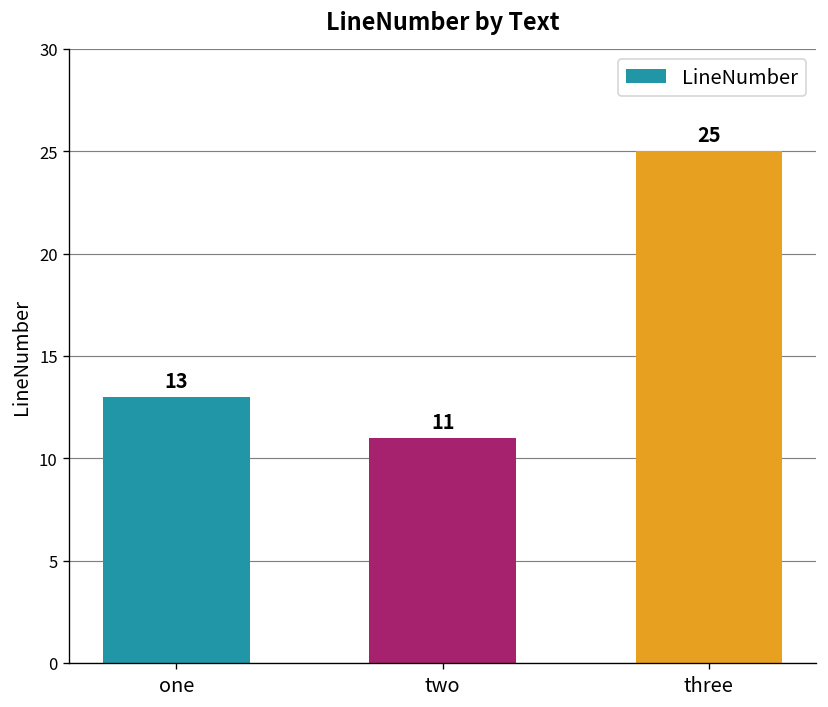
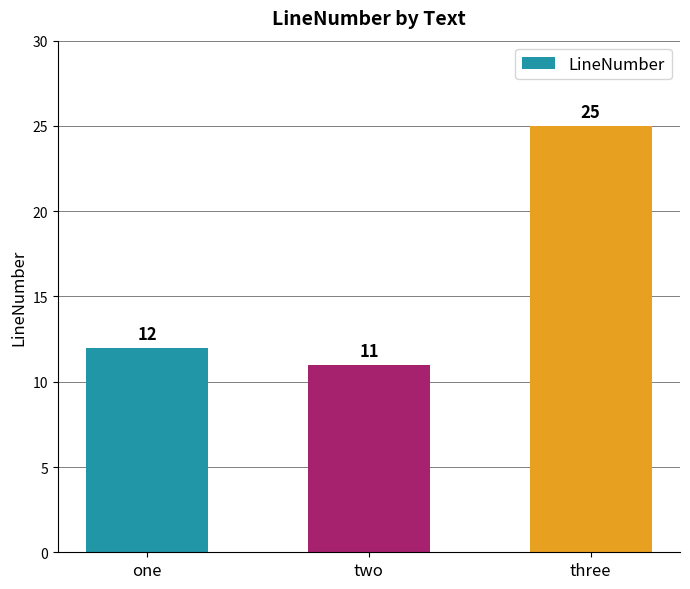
one: 13 -> 12
